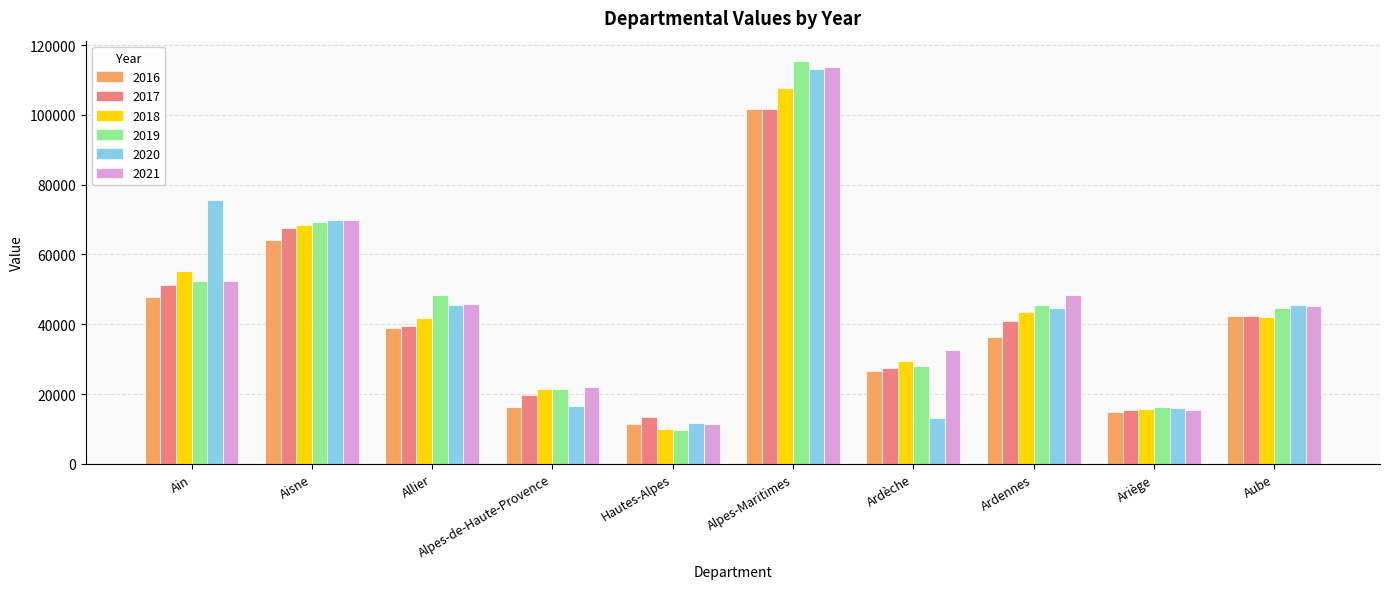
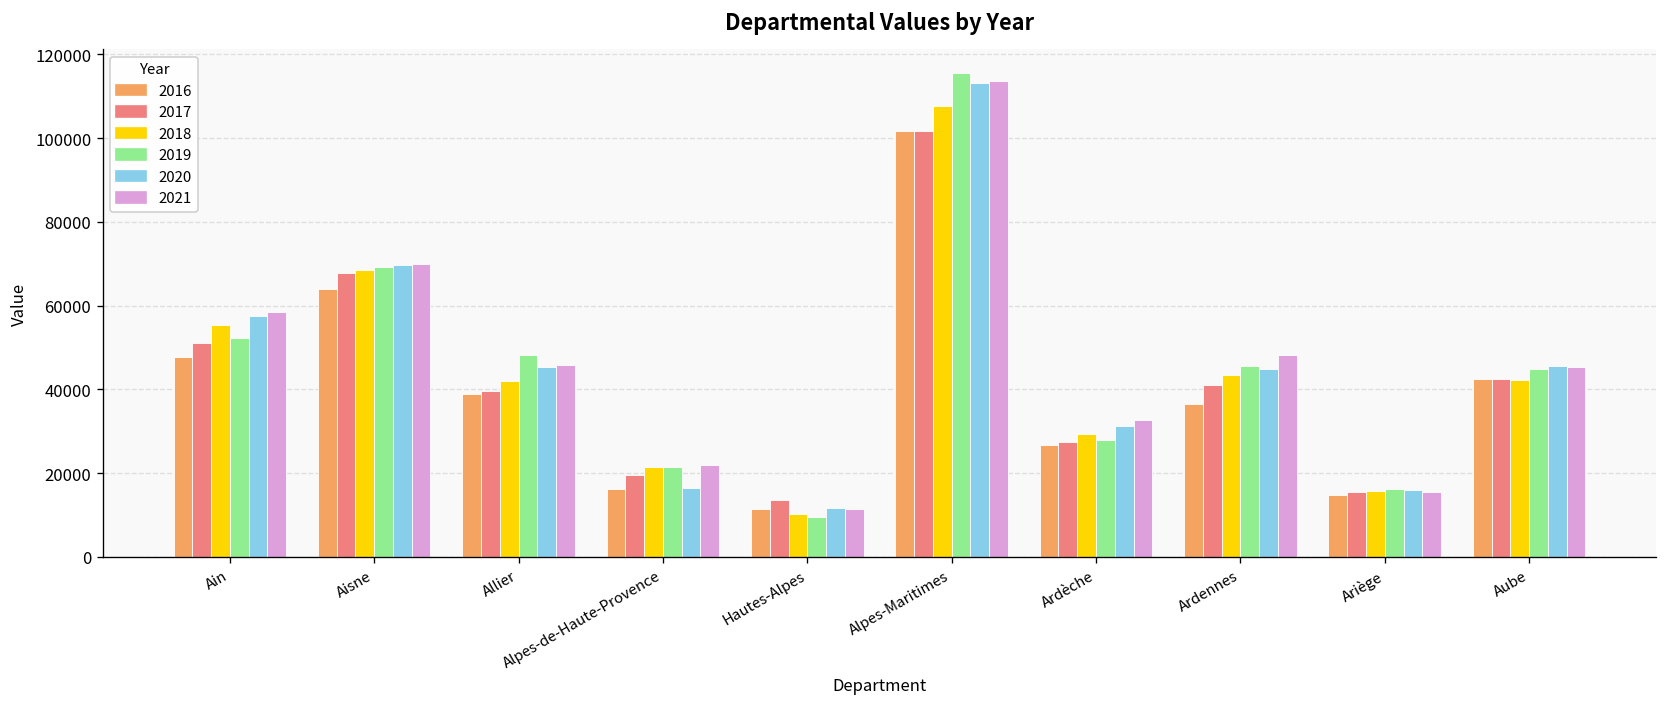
2020, Ain: 76000 -> 58000
2021, Ain: 52000 -> 58000
2020, Ardèche: 13000 -> 31000
